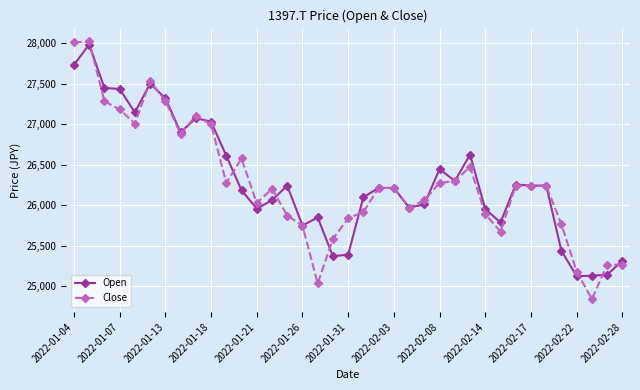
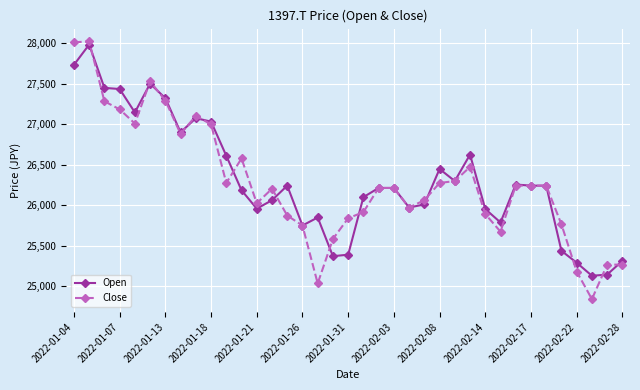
Open, 2022-02-22: 25,100 -> 25,300
